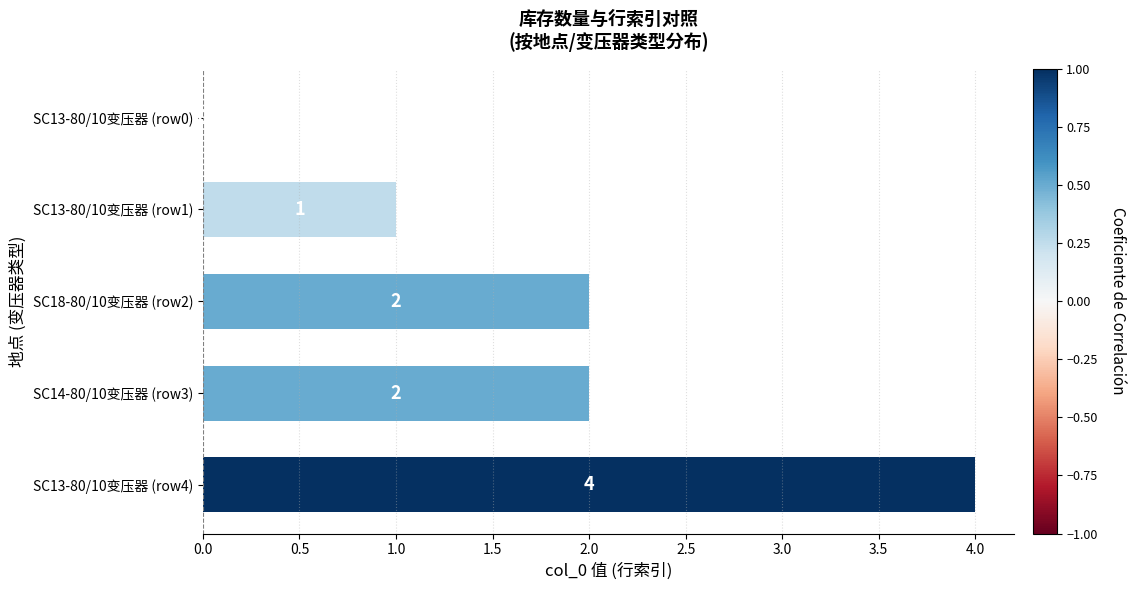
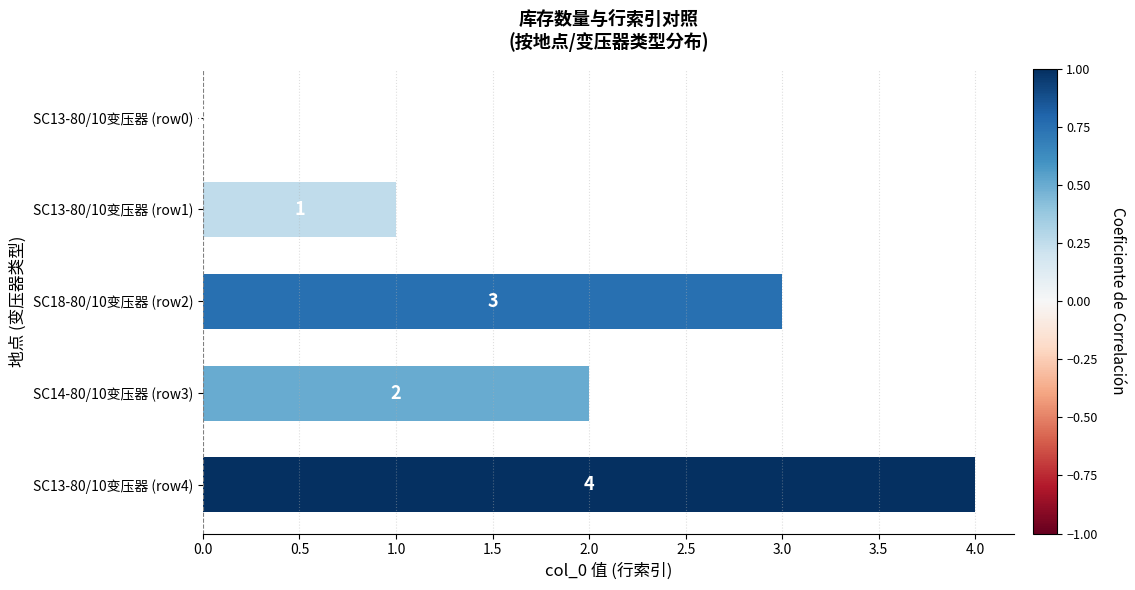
SC18-80/10变压器 (row2): 2 -> 3
